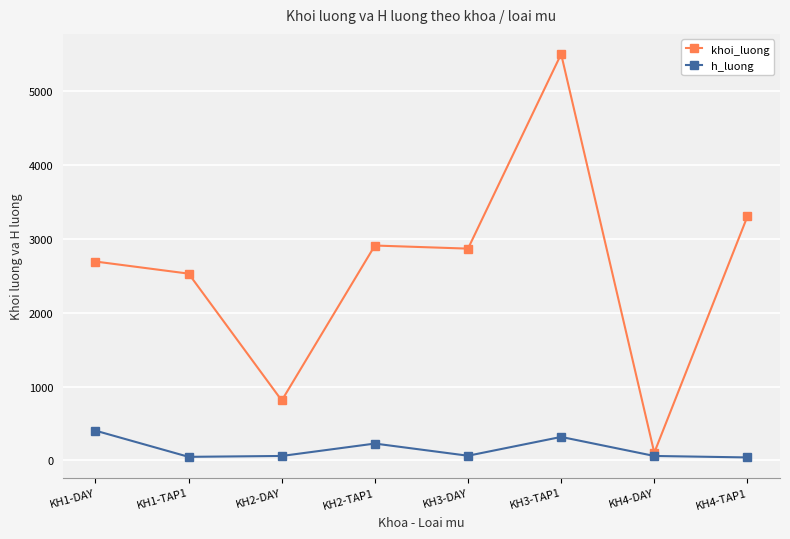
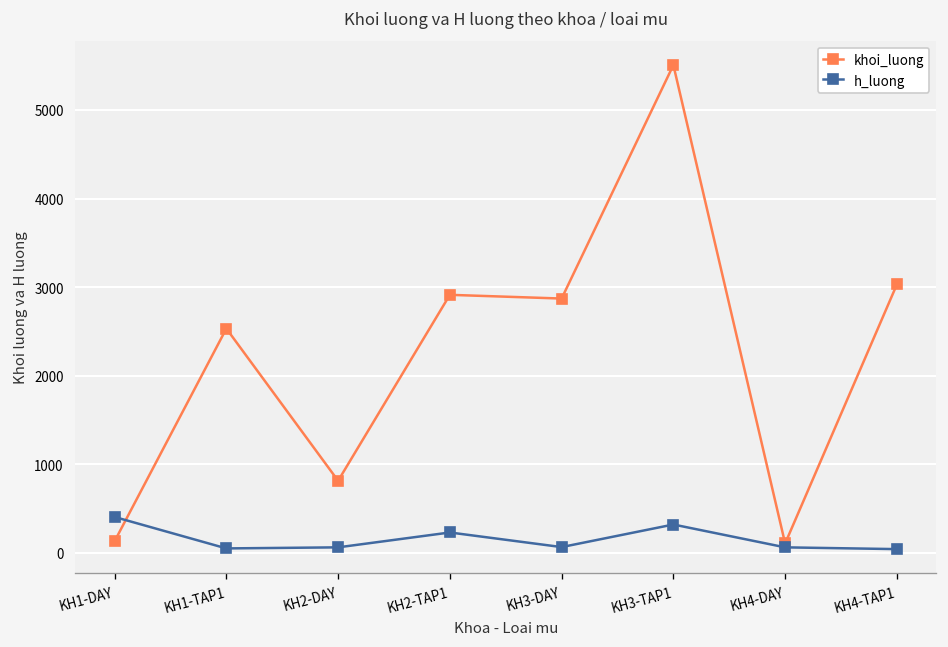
khoi_luong, KH1-DAY: 2700 -> 100
khoi_luong, KH4-TAP1: 3300 -> 3000
